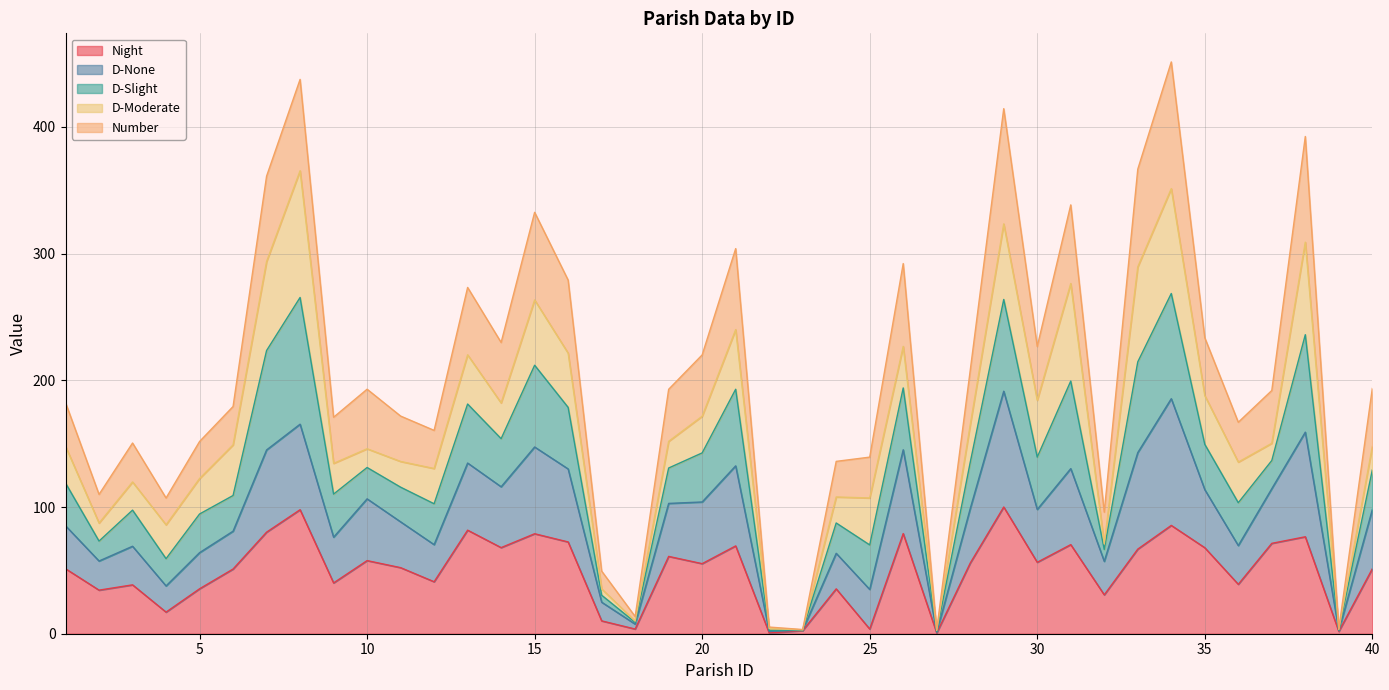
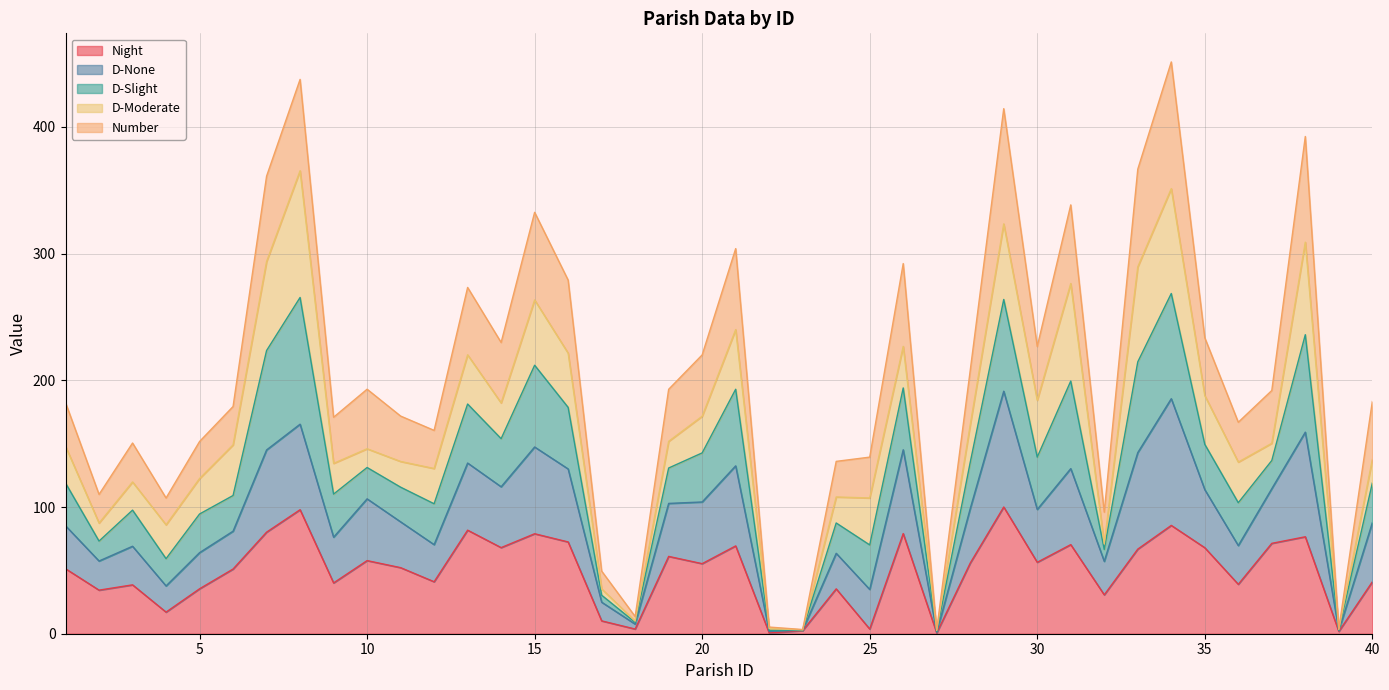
Night, 40: 51 -> 41
